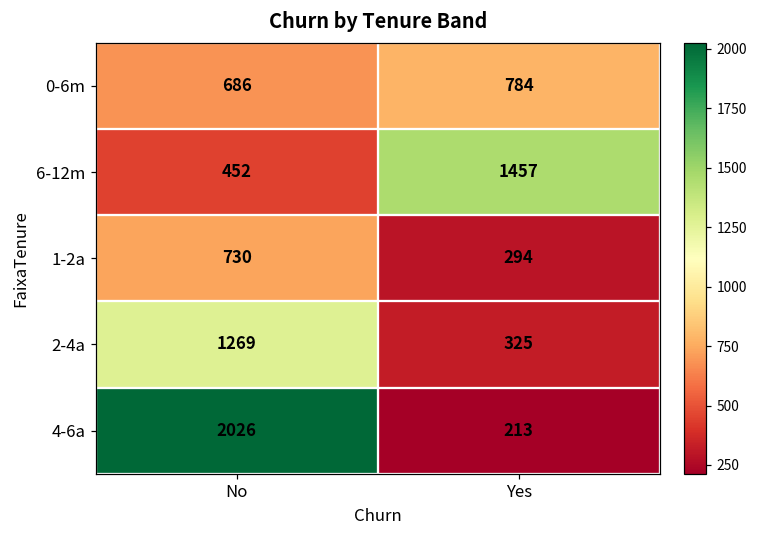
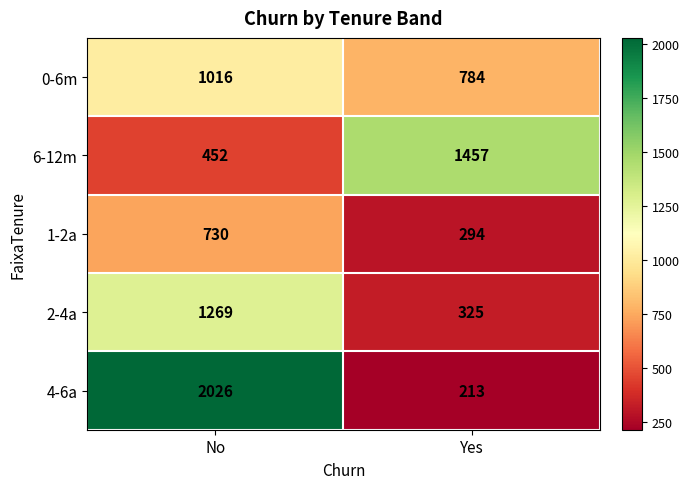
0-6m, No: 686 -> 1016
